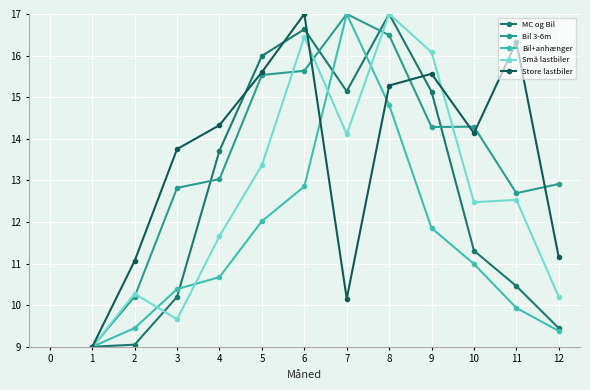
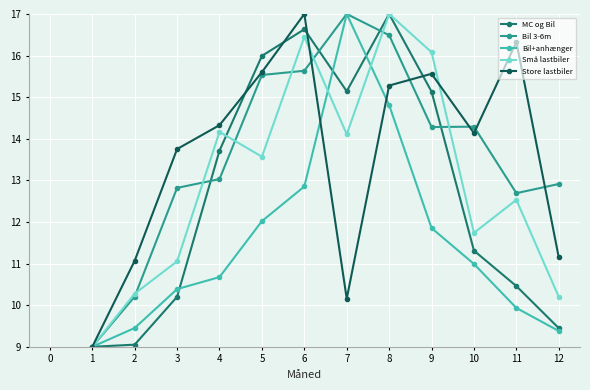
Små lastbiler, 3: 9.7 -> 11.1
Små lastbiler, 4: 11.7 -> 14.2
Små lastbiler, 5: 13.4 -> 13.6
Små lastbiler, 10: 12.5 -> 11.7
